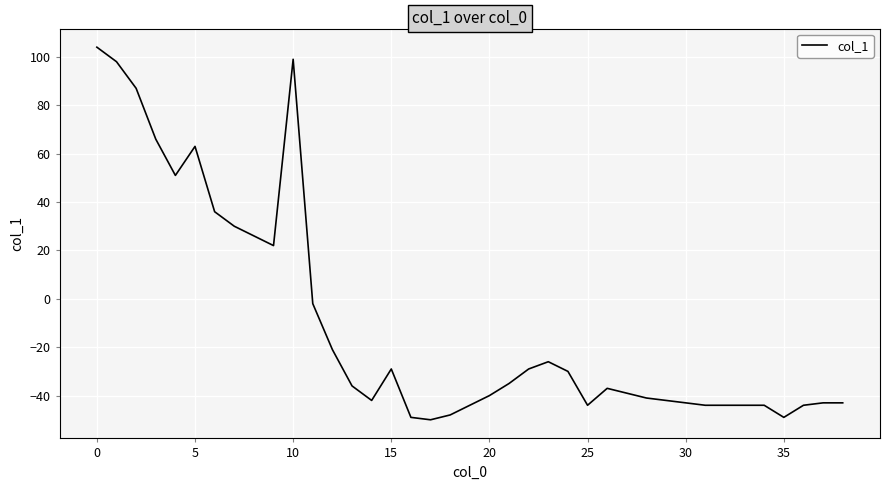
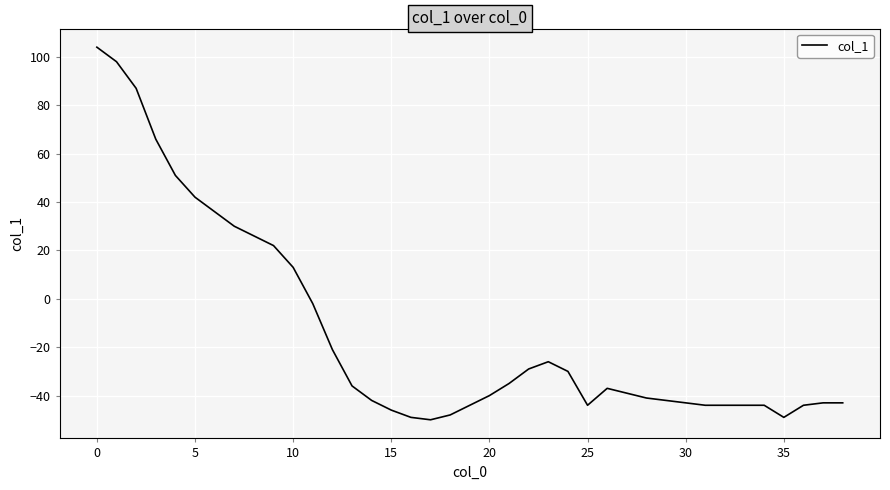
5: 63 -> 42
10: 99 -> 13
15: -29 -> -46
